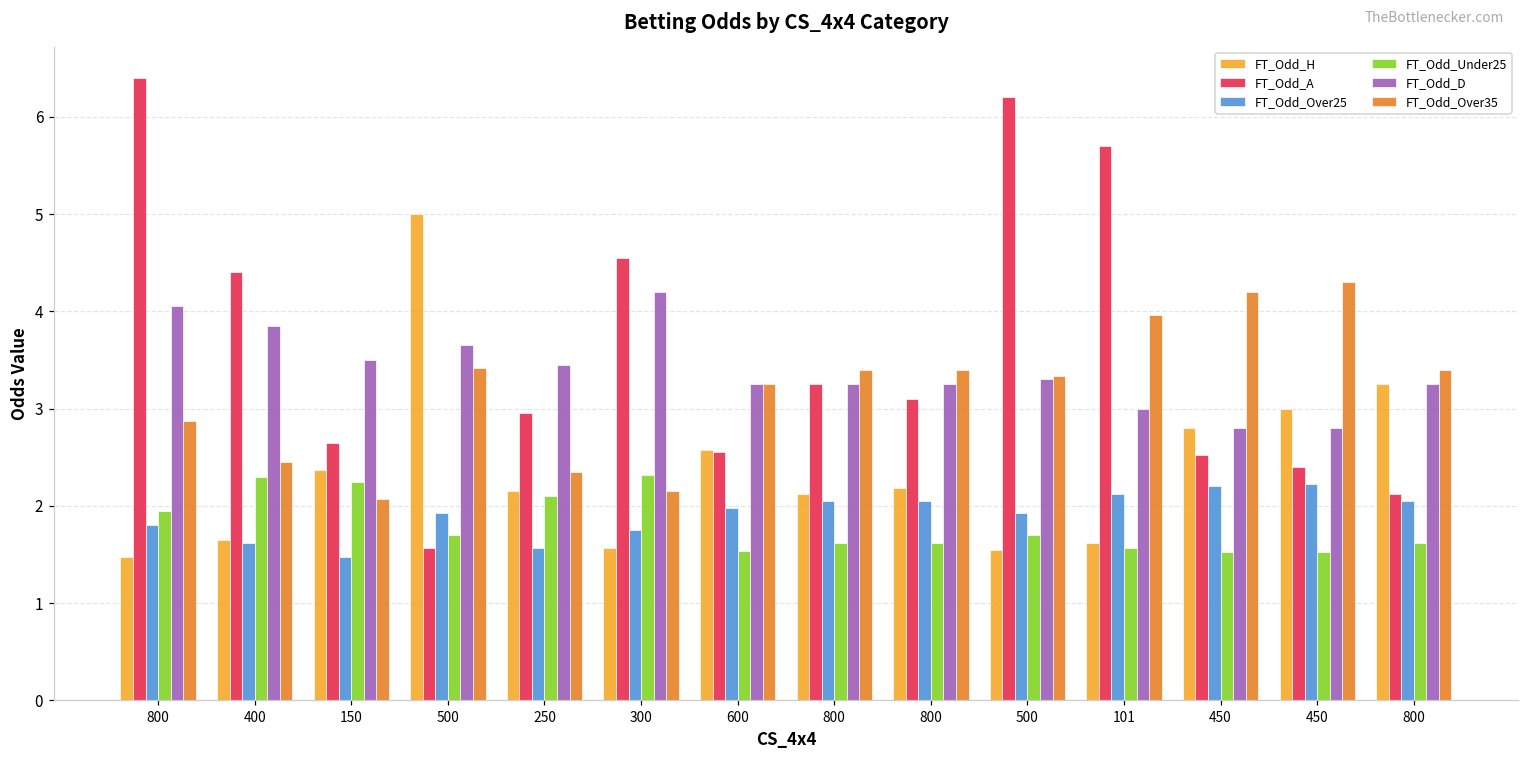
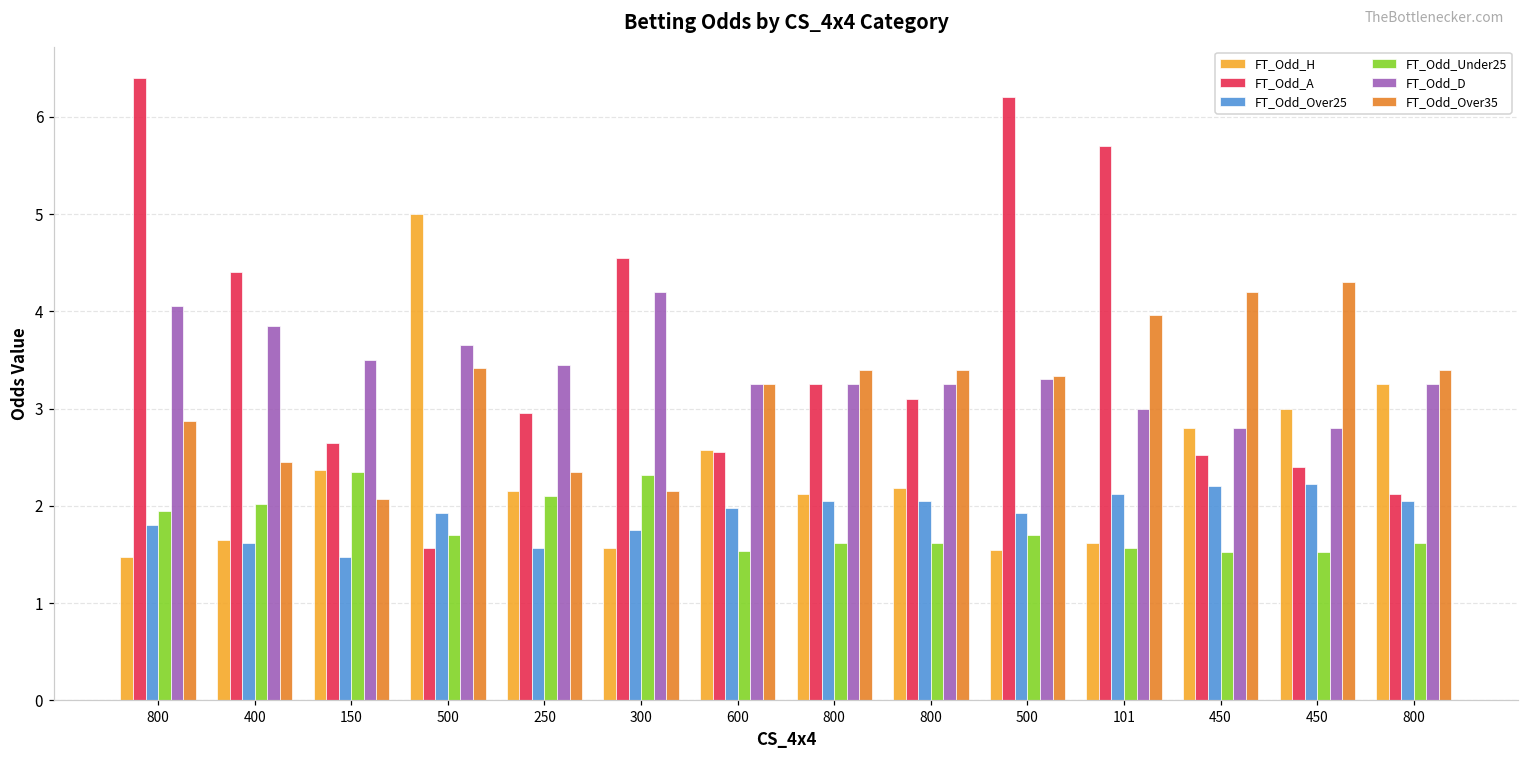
FT_Odd_Under25, 400: 2.3 -> 2.0
FT_Odd_Under25, 150: 2.3 -> 2.4
